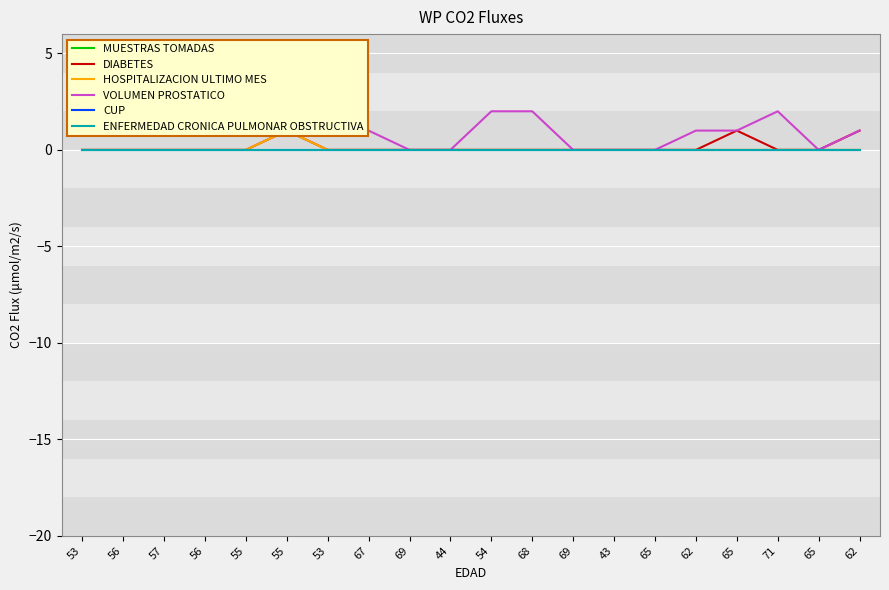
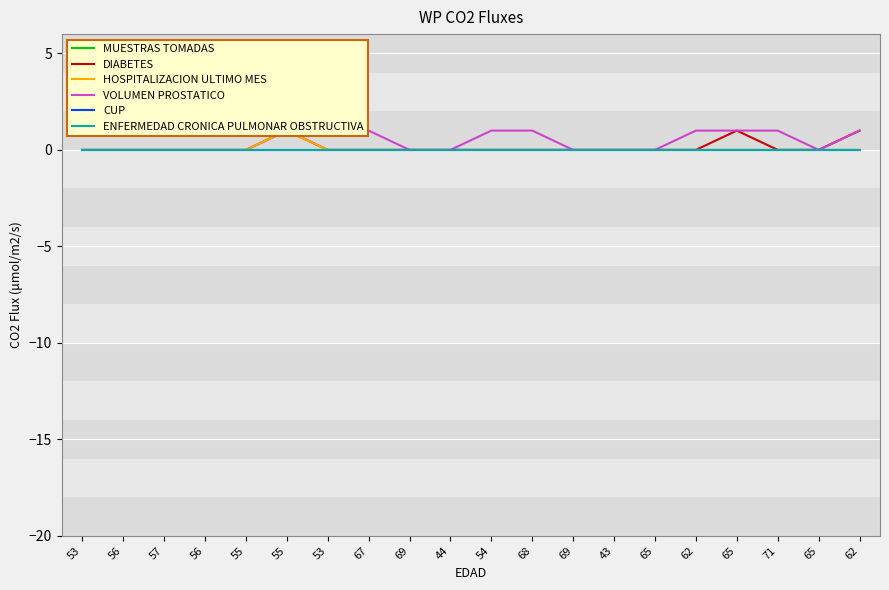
VOLUMEN PROSTATICO, 54: 2 -> 1
VOLUMEN PROSTATICO, 68: 2 -> 1
VOLUMEN PROSTATICO, 71: 2 -> 1
